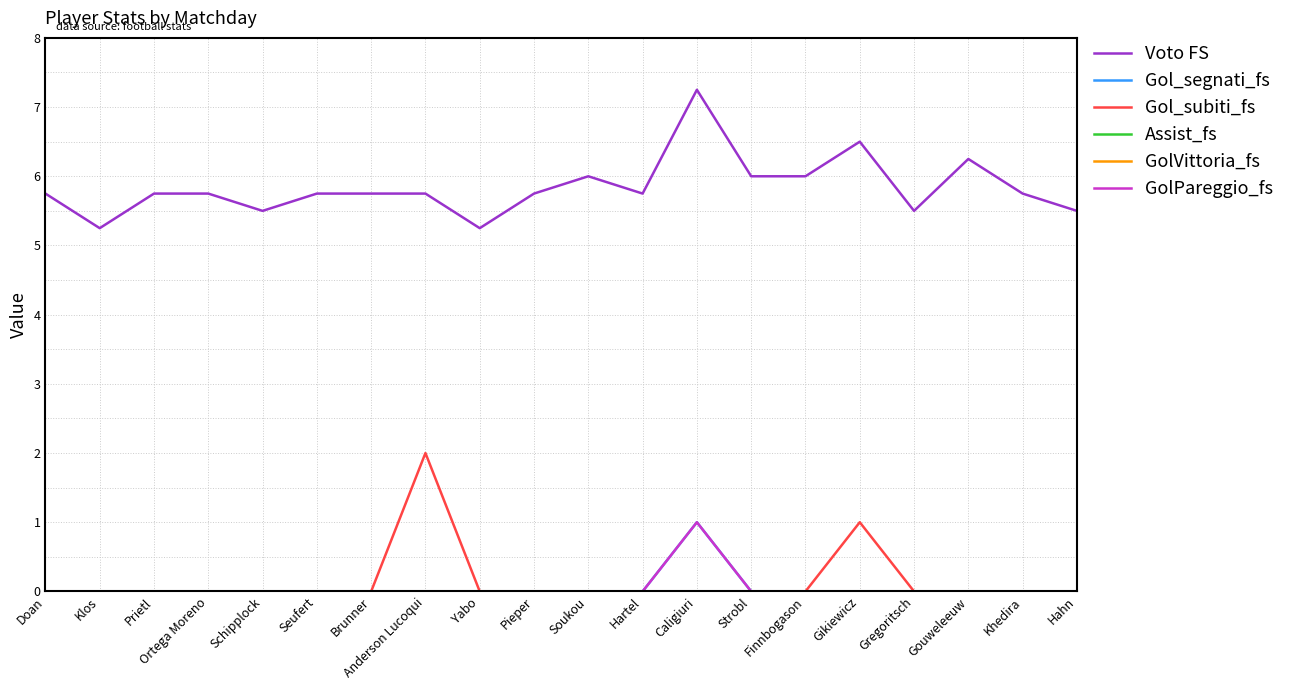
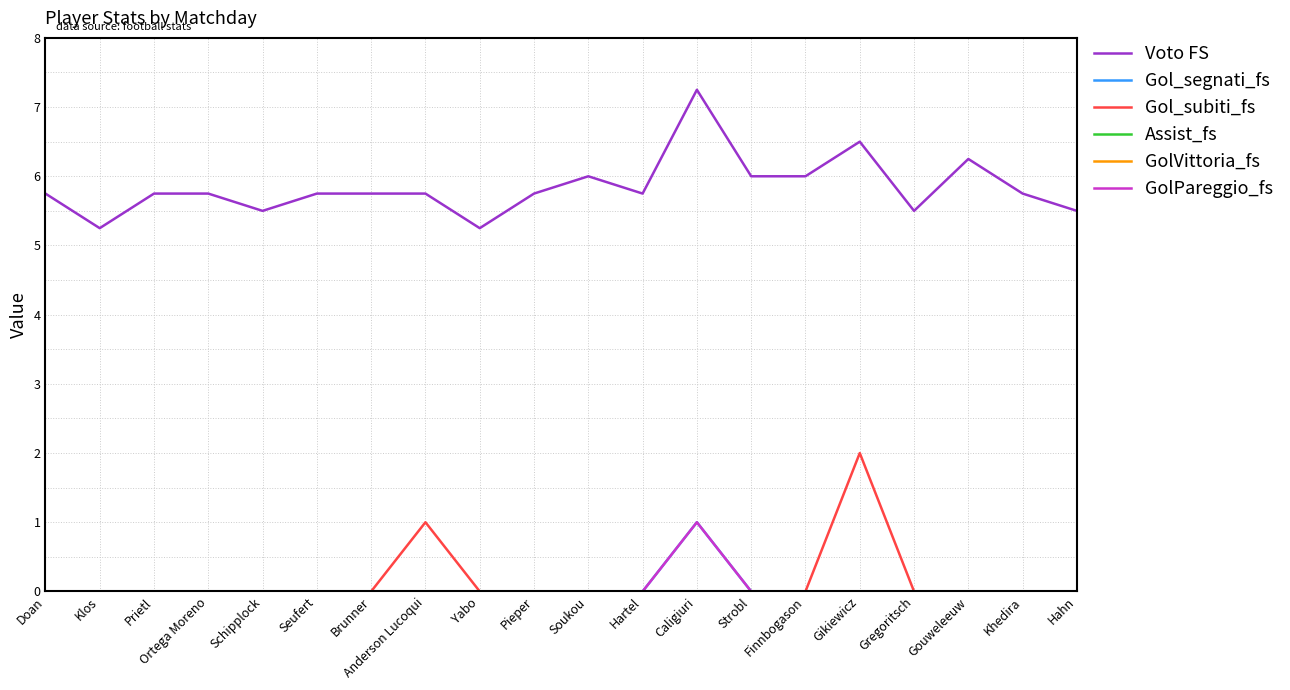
Gol_subiti_fs, Anderson Lucoqui: 2 -> 1
Gol_subiti_fs, Gikiewicz: 1 -> 2
